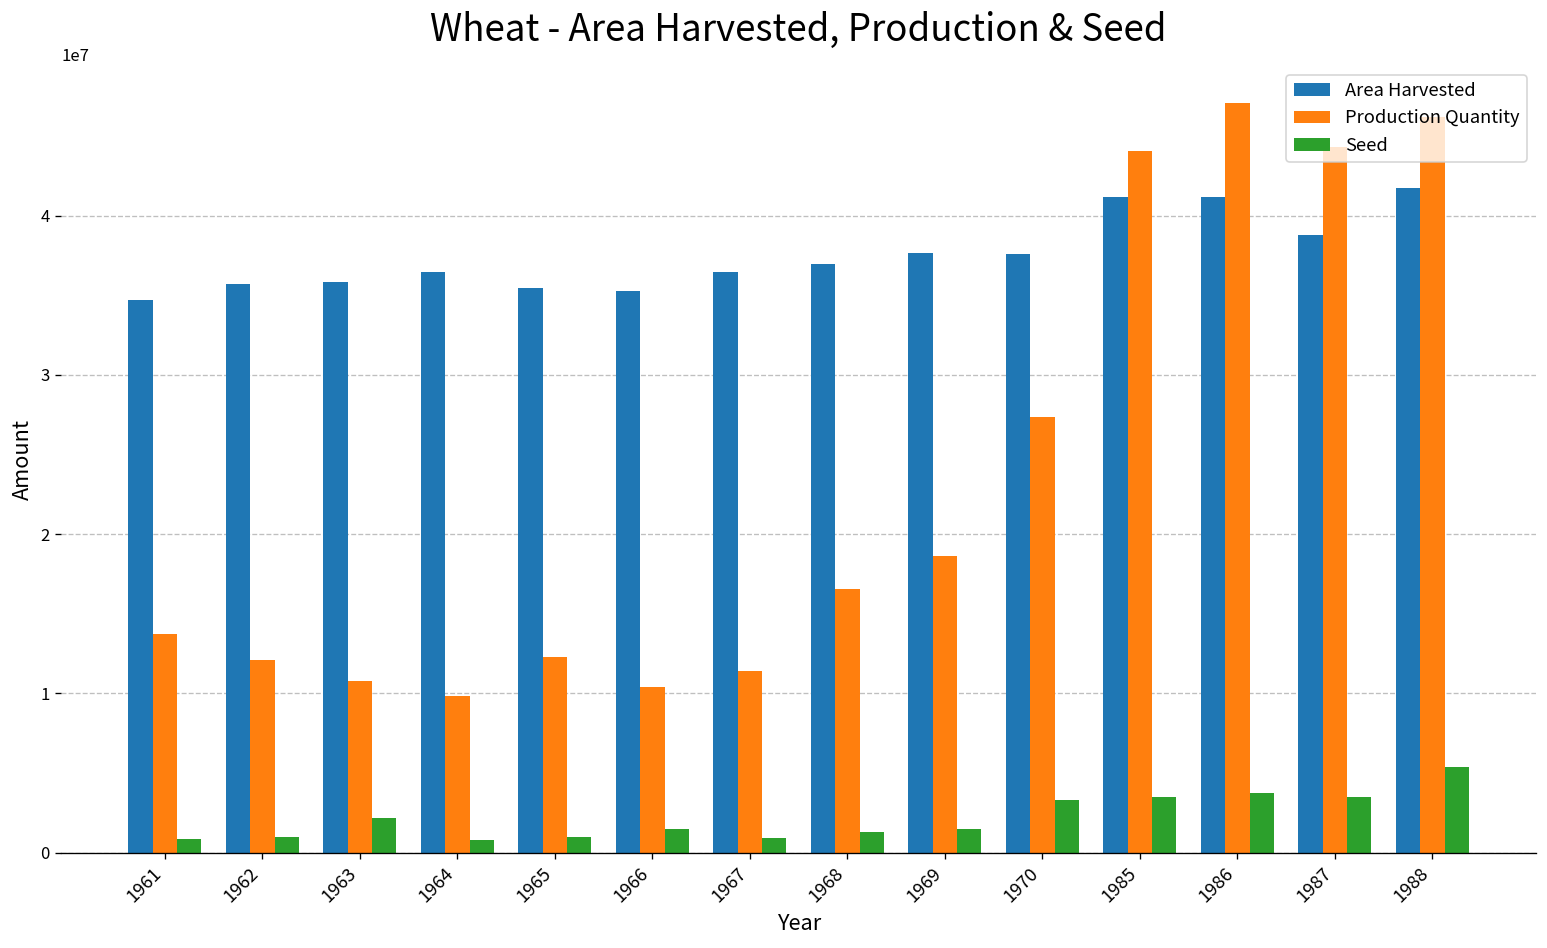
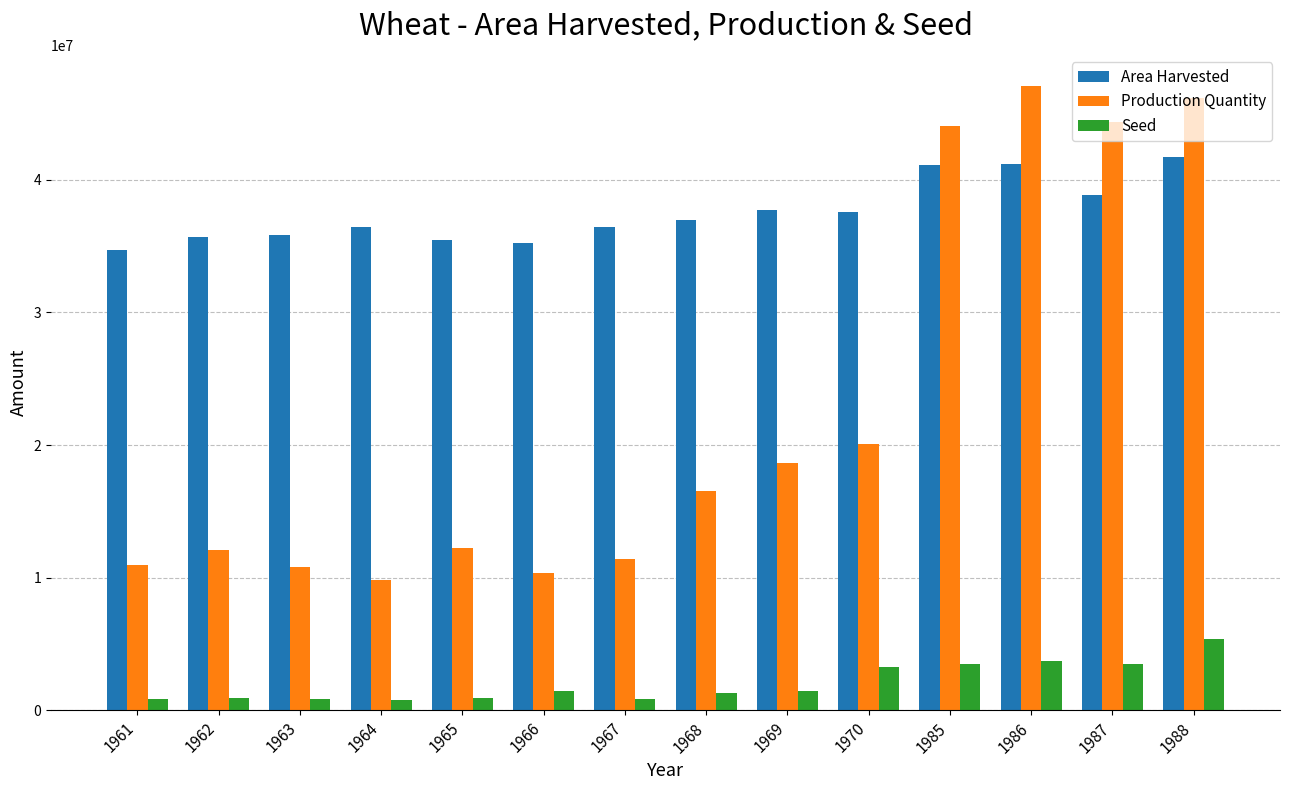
Production Quantity, 1961: 13700000 -> 11000000
Seed, 1963: 2200000 -> 900000
Production Quantity, 1970: 27300000 -> 20100000
